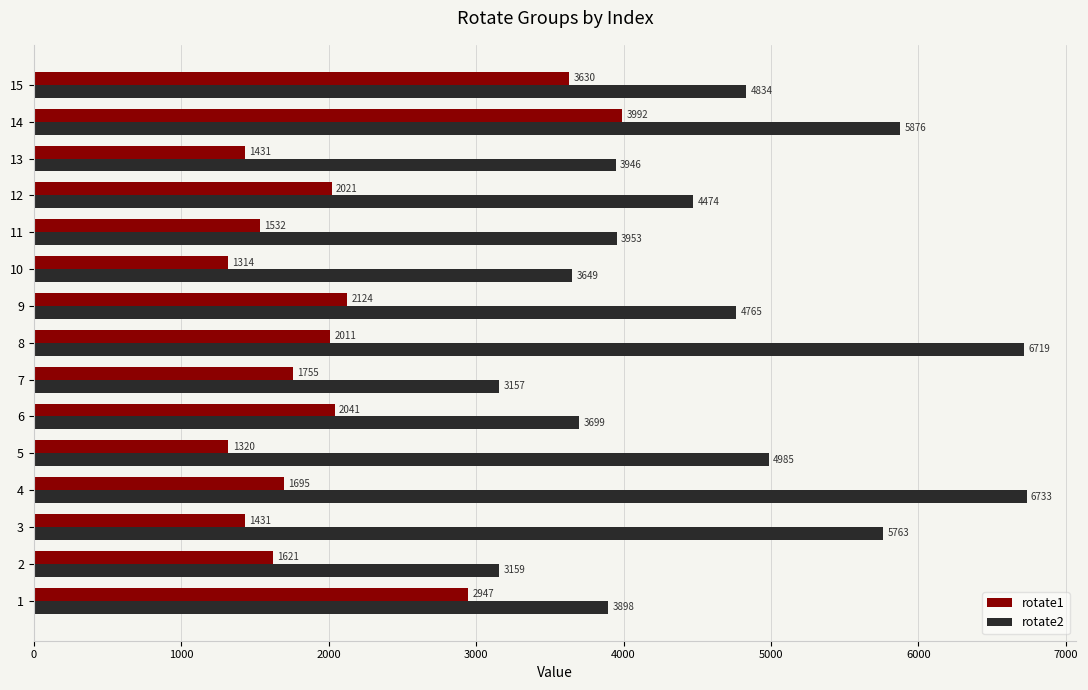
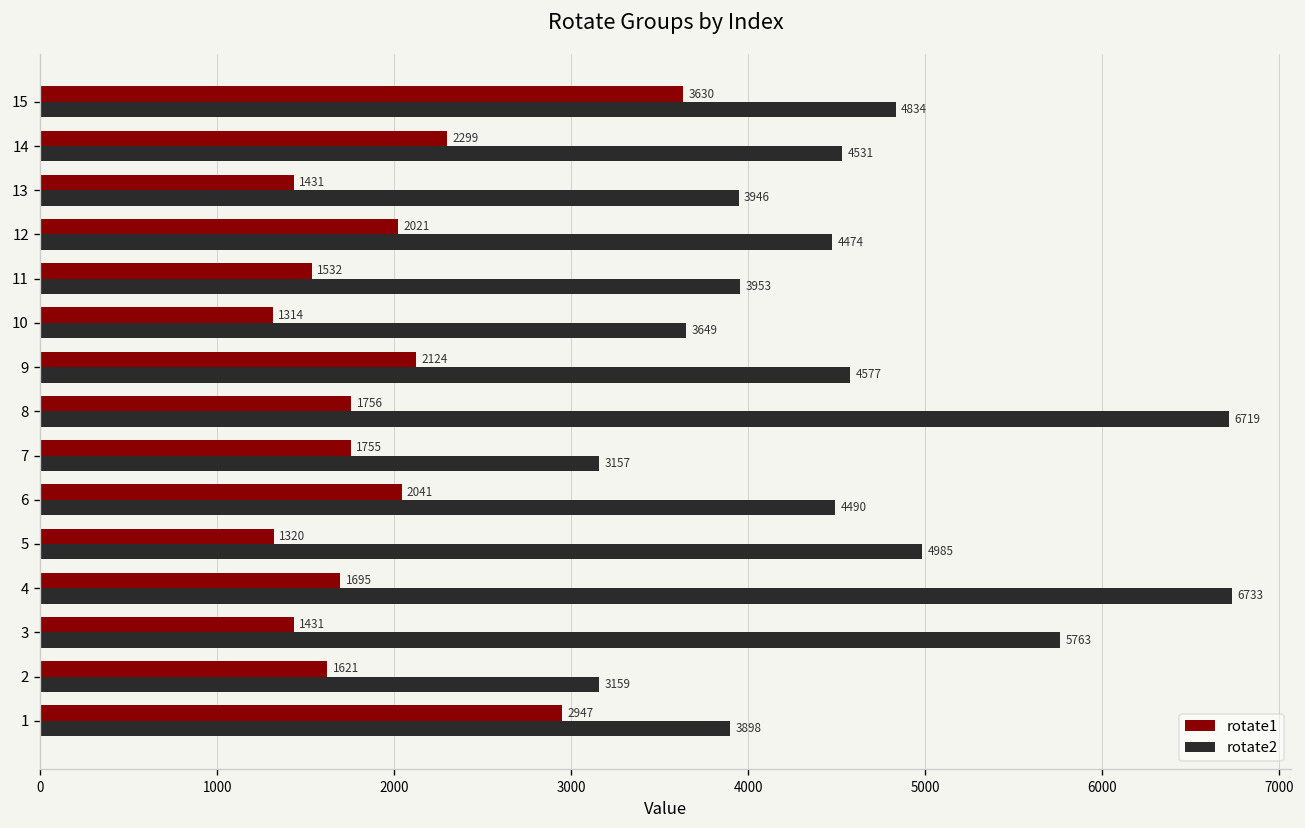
rotate1, 14: 3992 -> 2299
rotate2, 14: 5876 -> 4531
rotate2, 9: 4765 -> 4577
rotate1, 8: 2011 -> 1756
rotate2, 6: 3699 -> 4490
